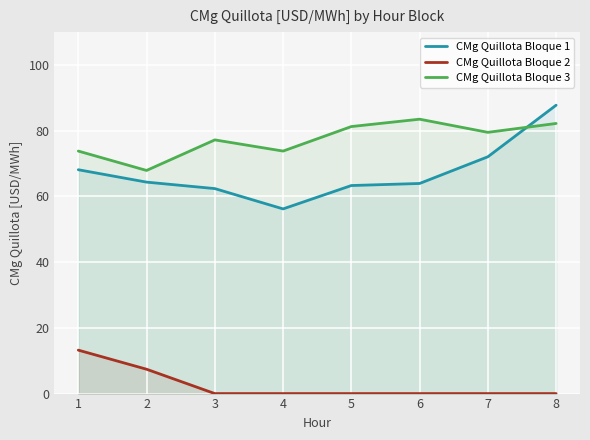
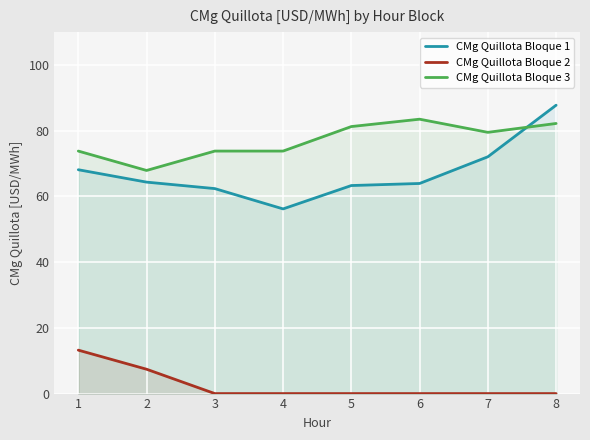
CMg Quillota Bloque 3, 3: 77 -> 74
